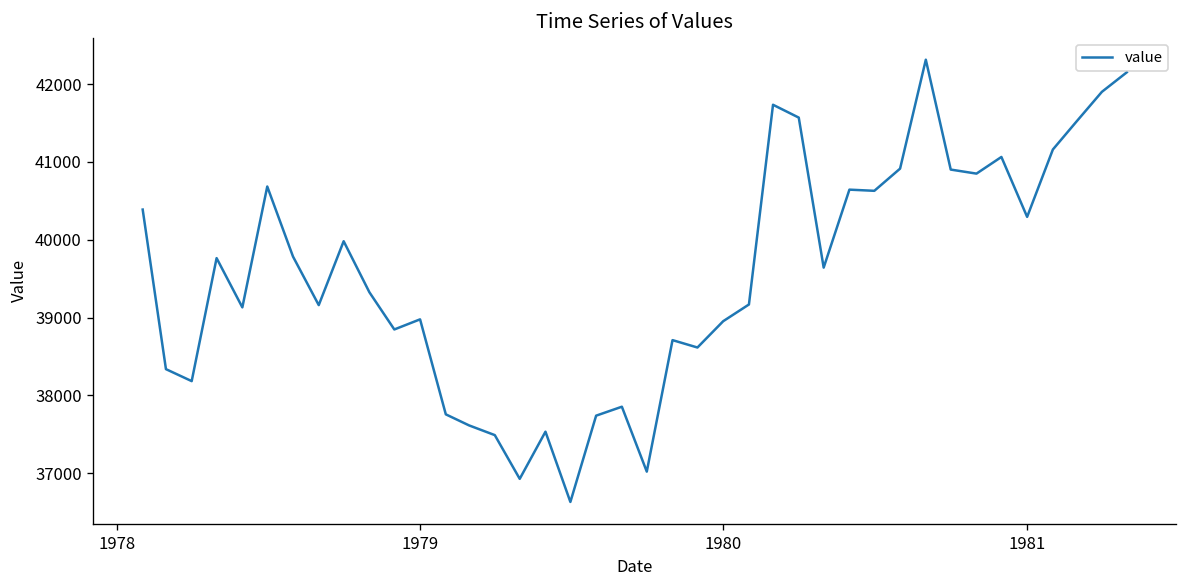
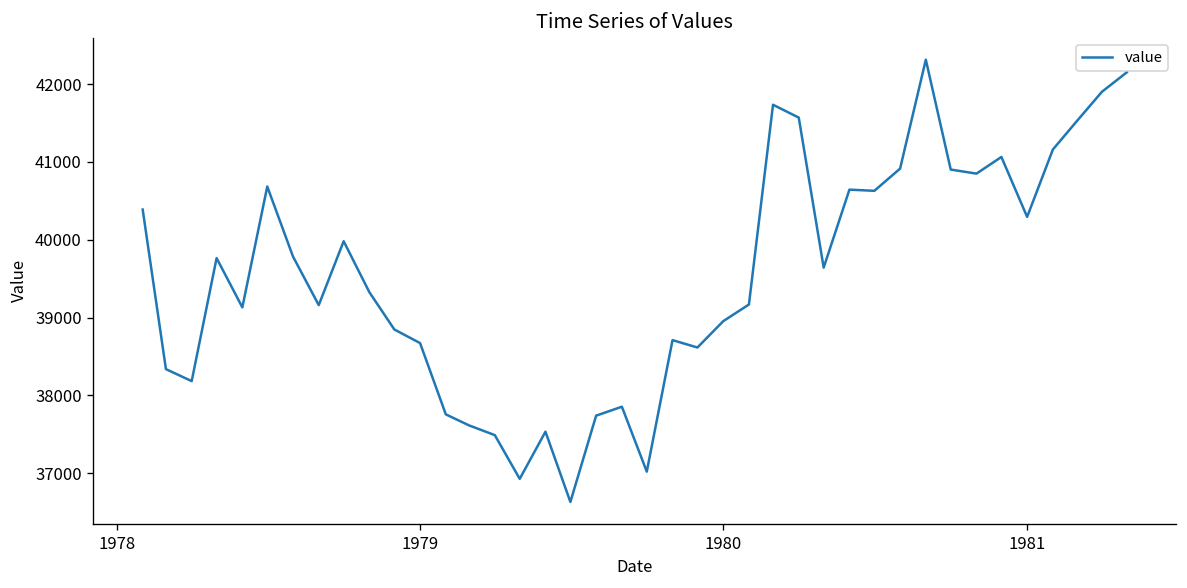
1979: 39000 -> 38700
